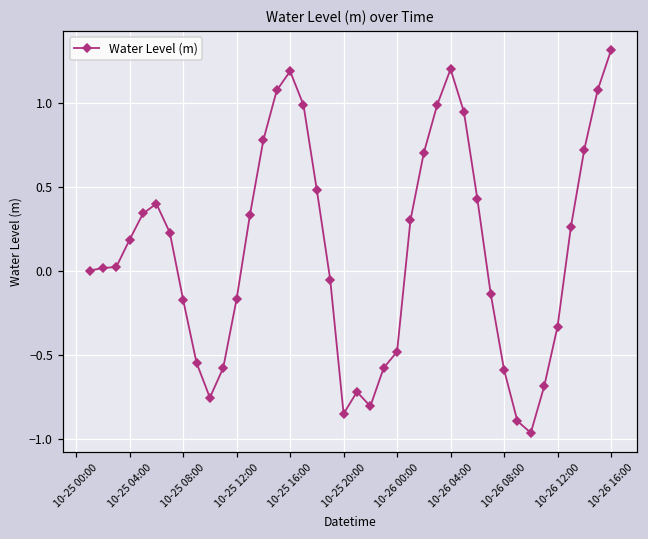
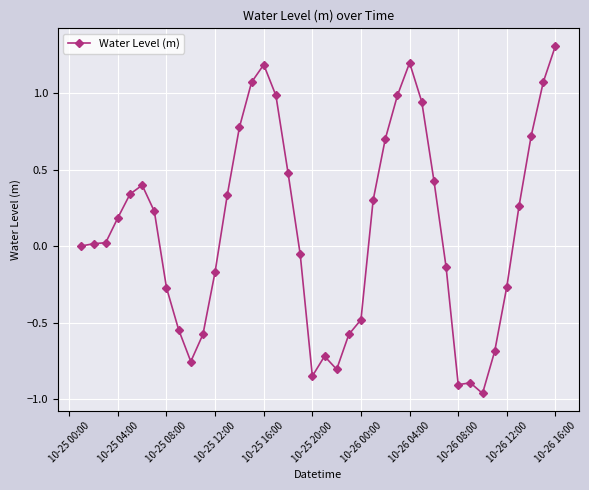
10-25 08:00: -0.17 -> -0.27
10-26 08:00: -0.59 -> -0.91
10-26 12:00: -0.33 -> -0.26
